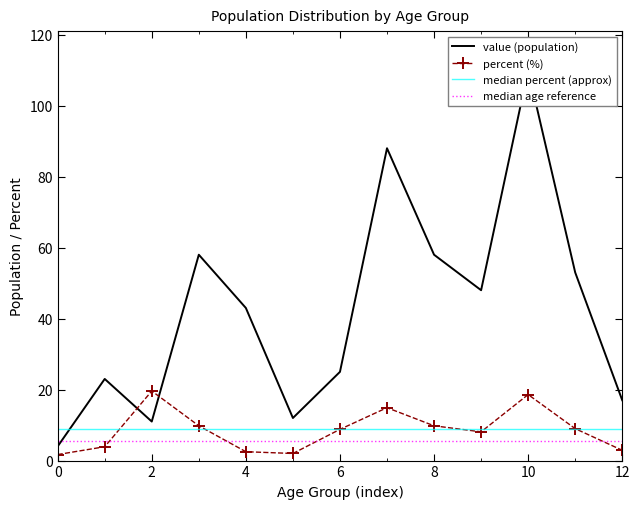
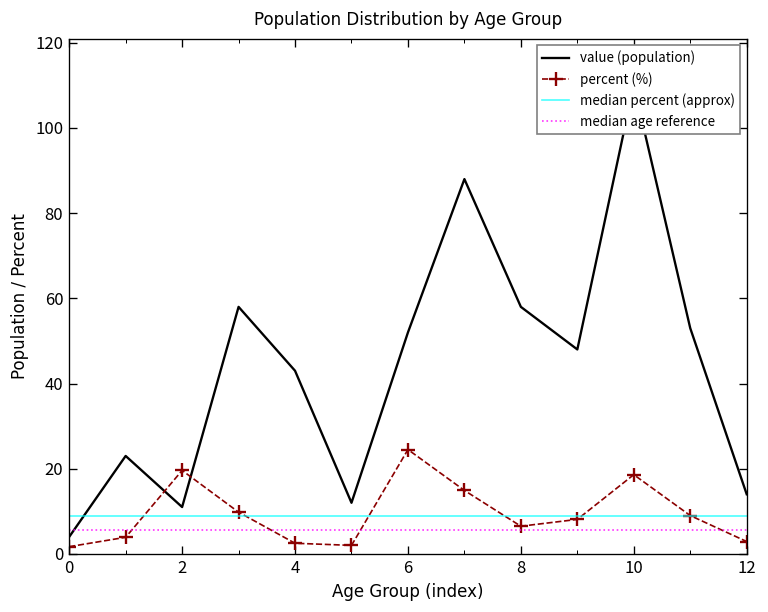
value (population), 6: 25 -> 52
percent (%), 6: 9 -> 25
percent (%), 8: 10 -> 7
value (population), 12: 17 -> 14
